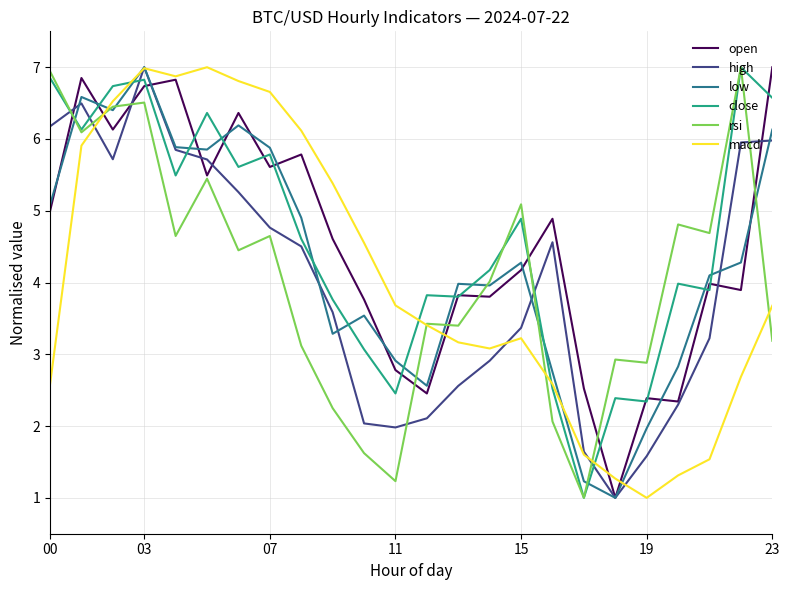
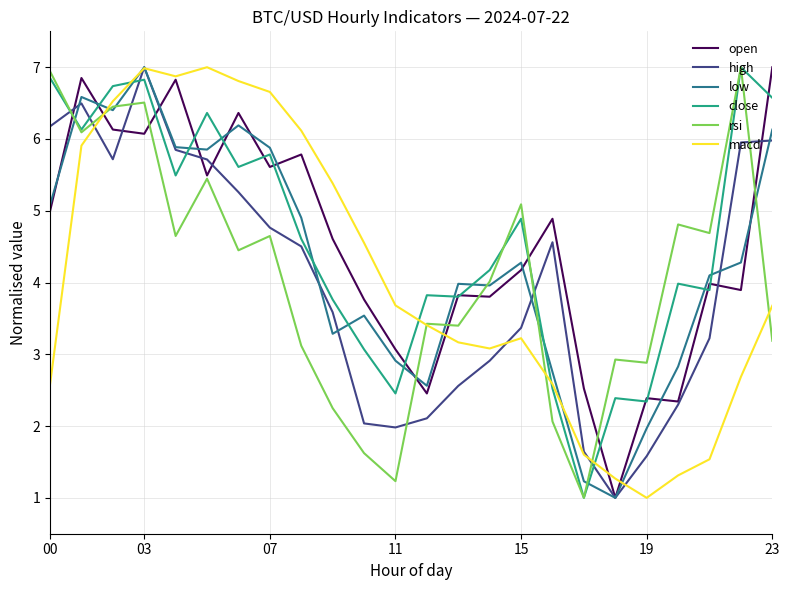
open, 03: 6.7 -> 6.1
open, 11: 2.8 -> 3.1
